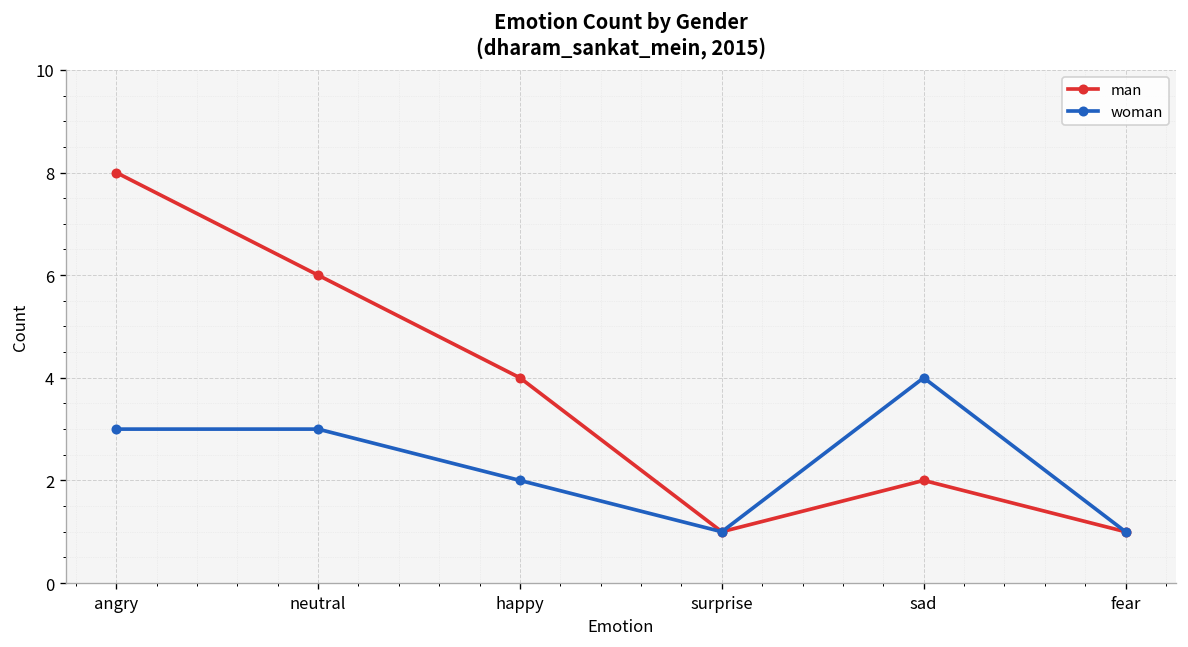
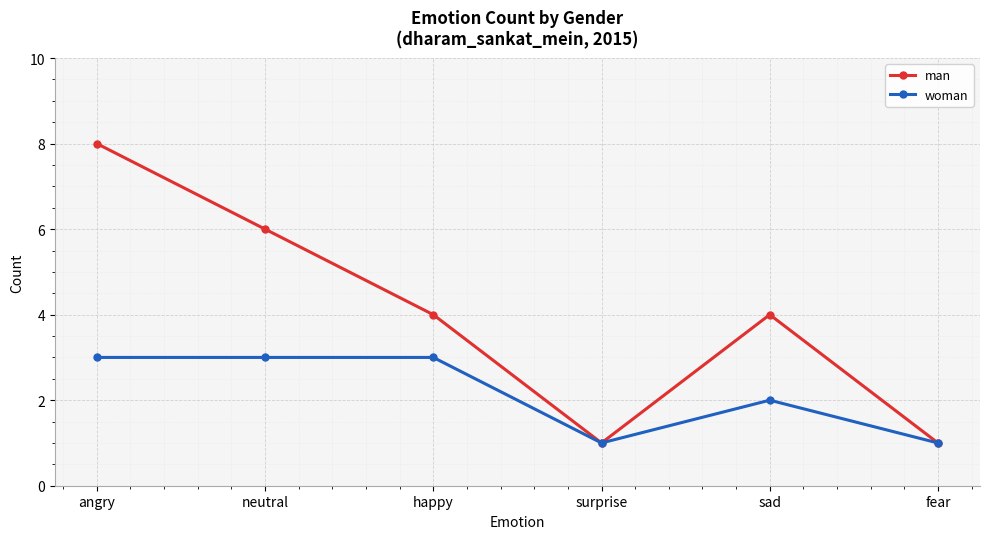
woman, happy: 2 -> 3
man, sad: 2 -> 4
woman, sad: 4 -> 2
